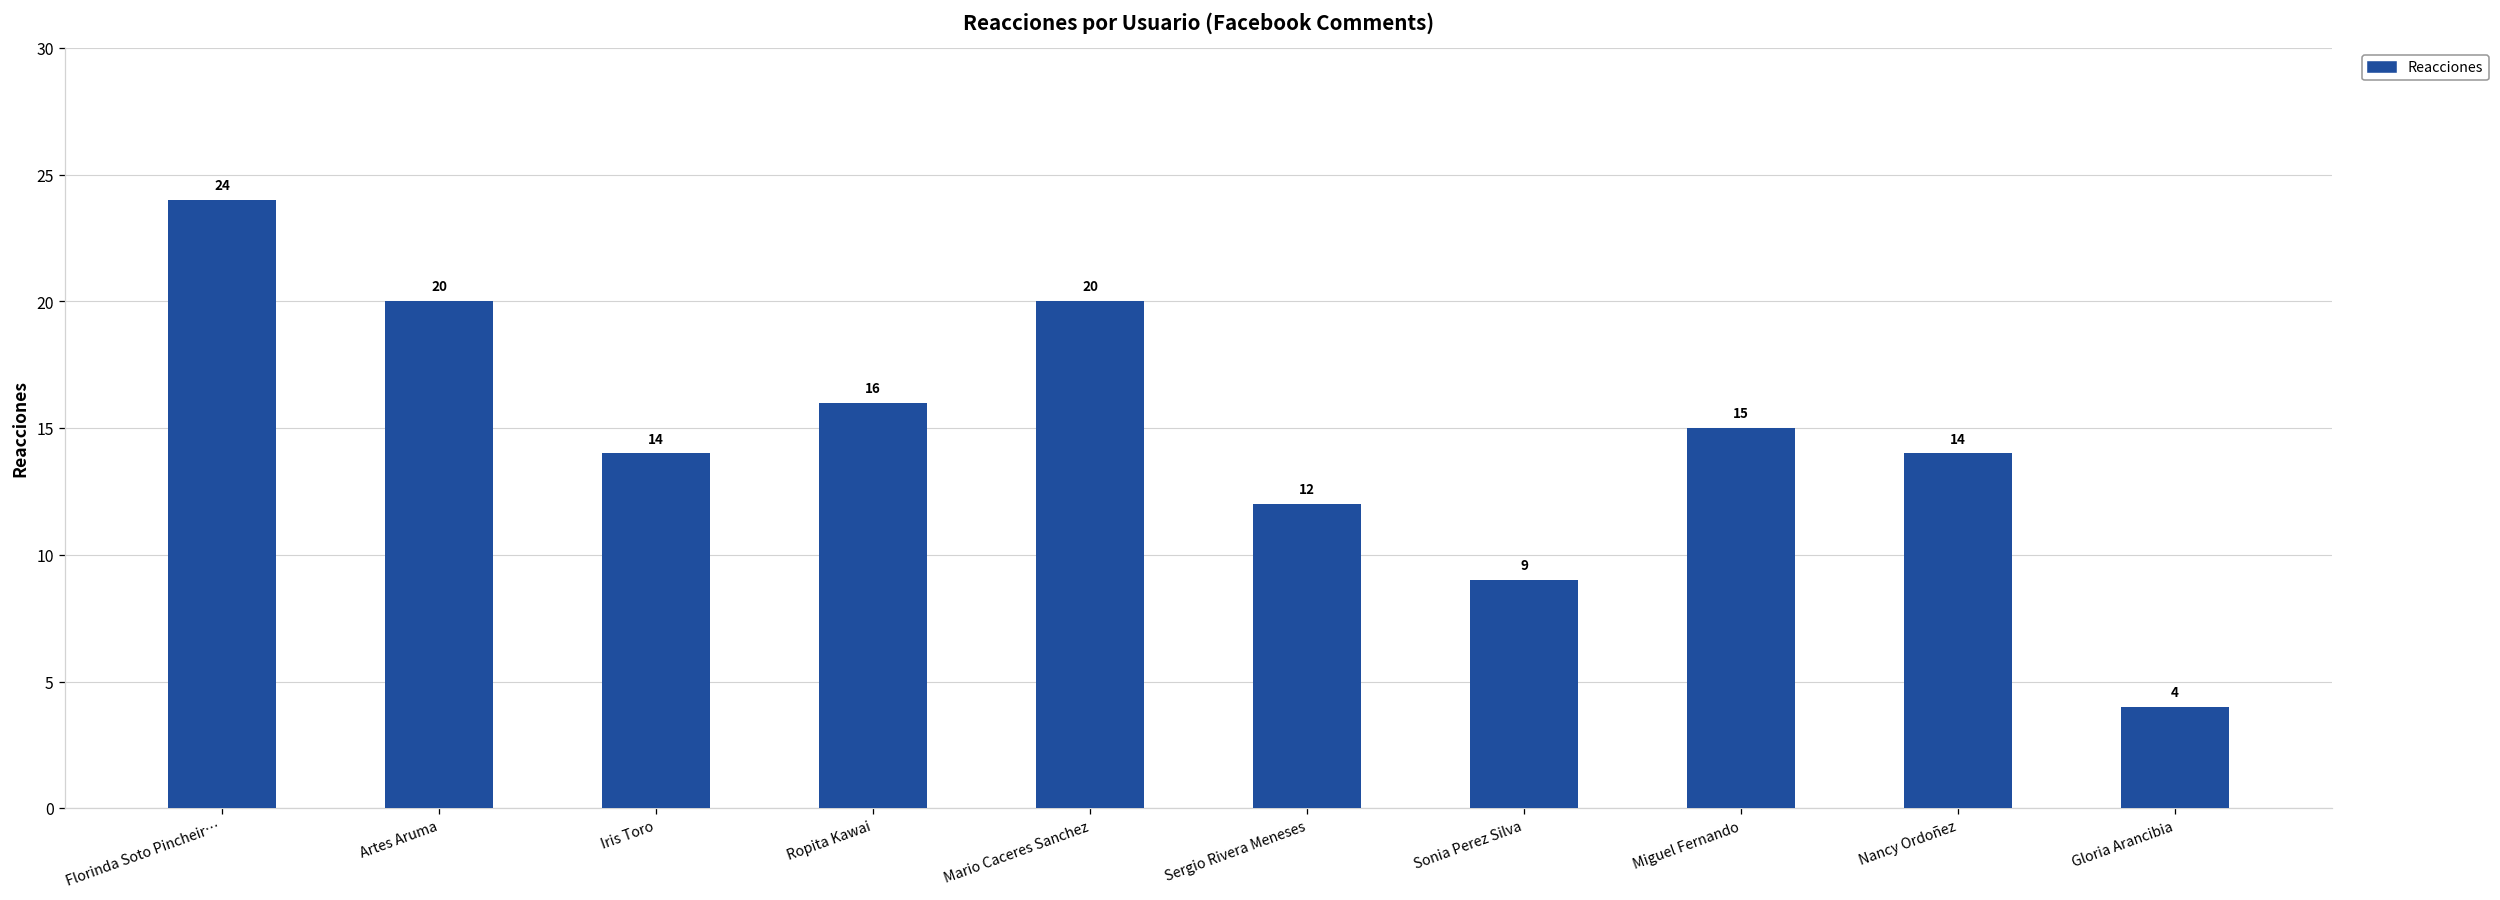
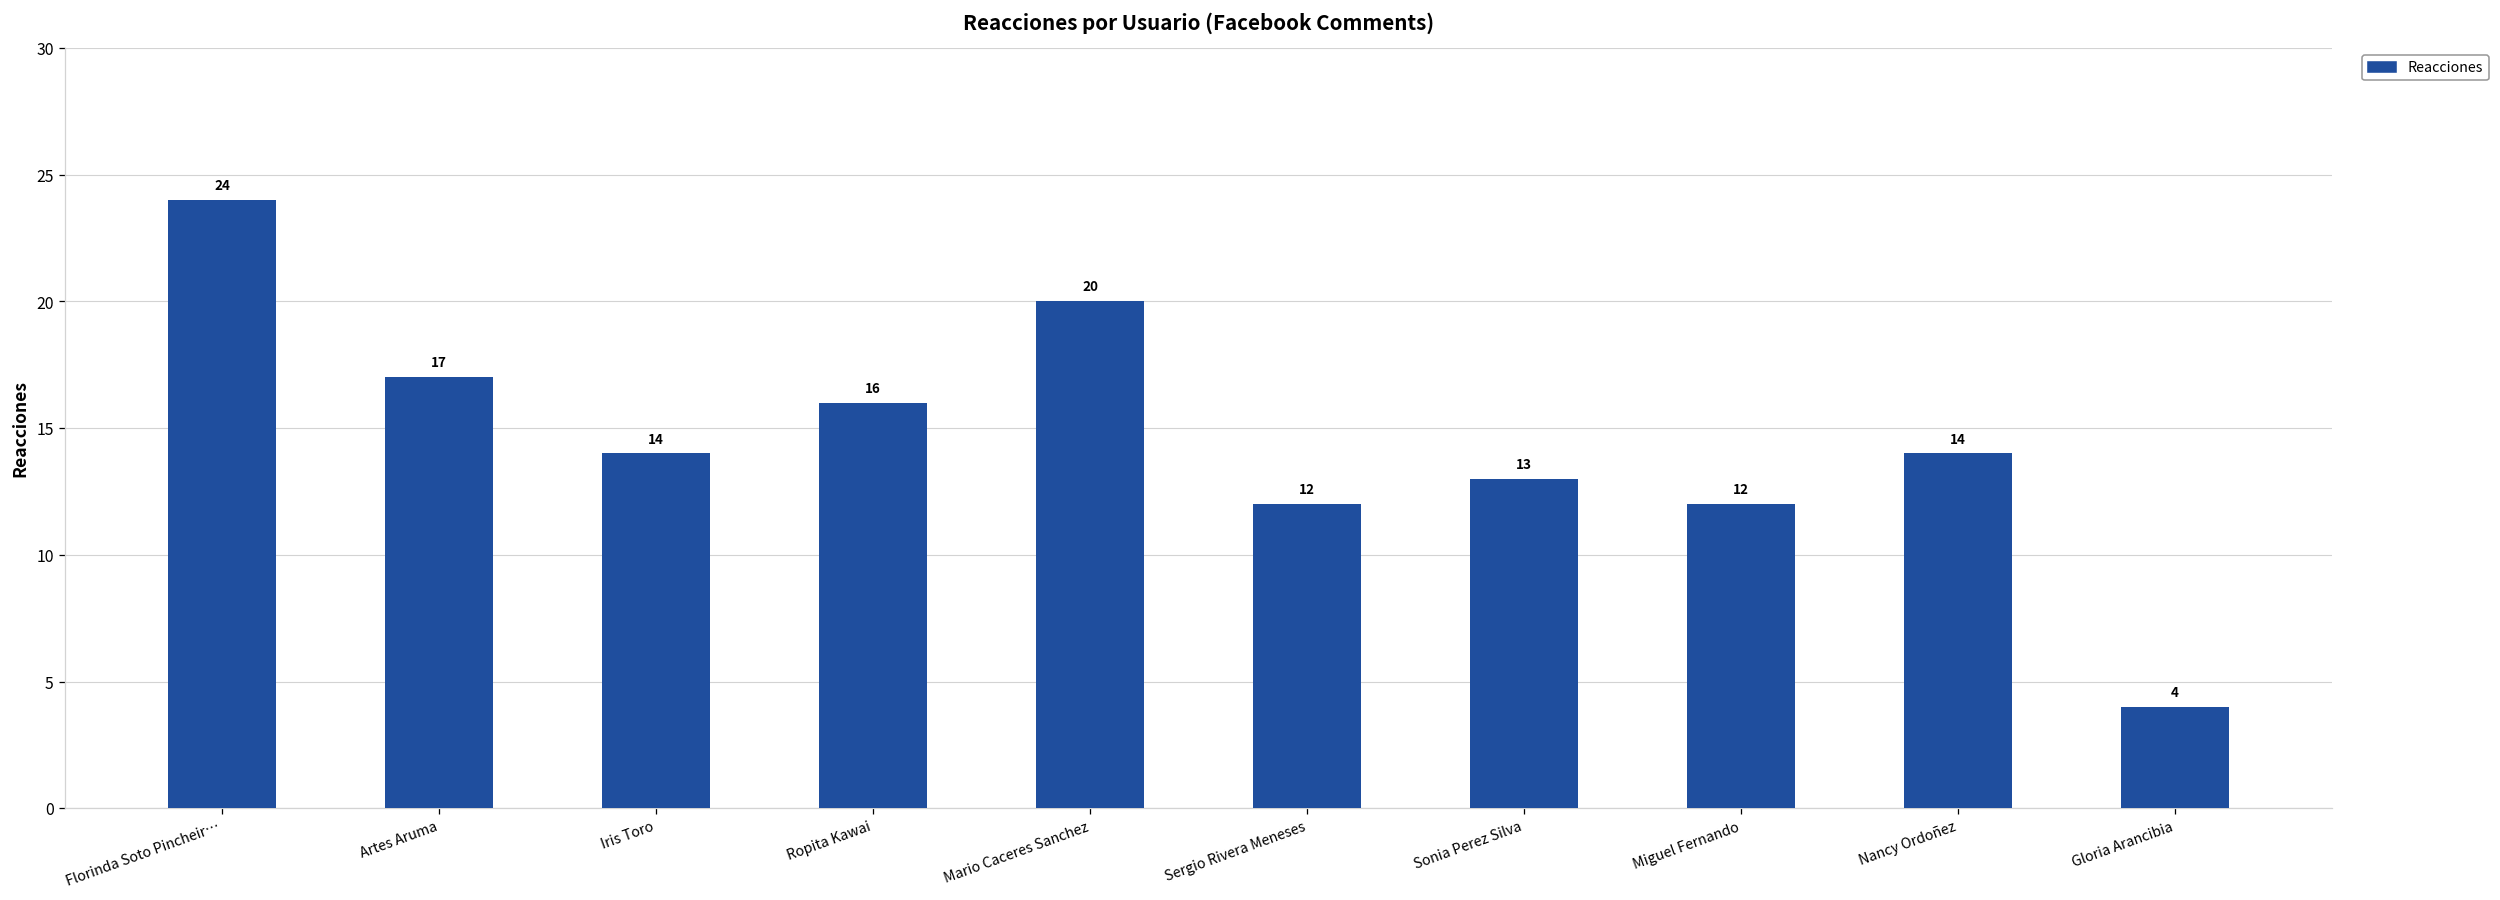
Artes Aruma: 20 -> 17
Sonia Perez Silva: 9 -> 13
Miguel Fernando: 15 -> 12
